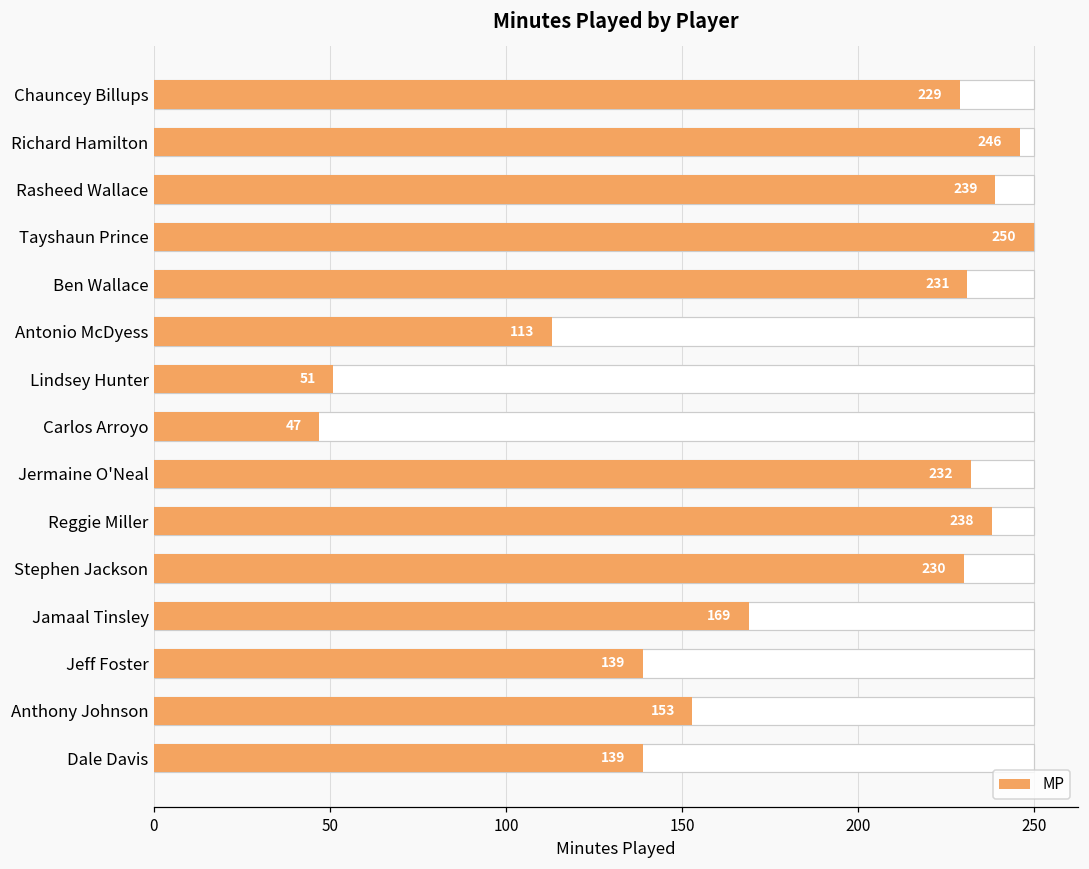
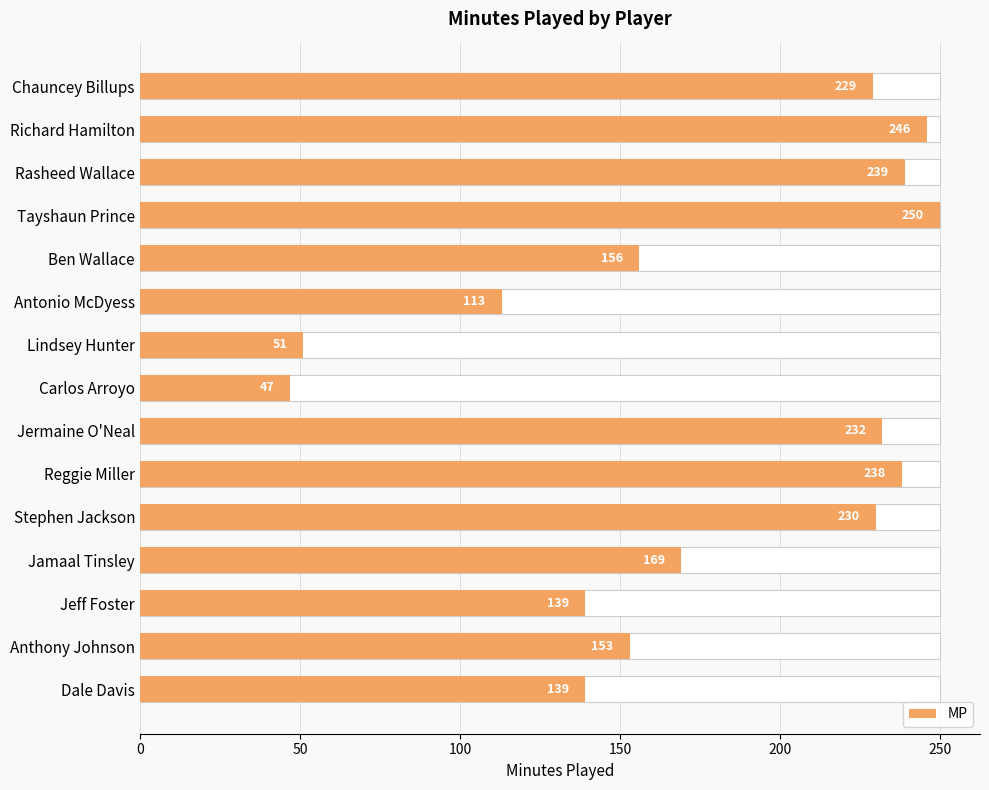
MP, Ben Wallace: 231 -> 156
